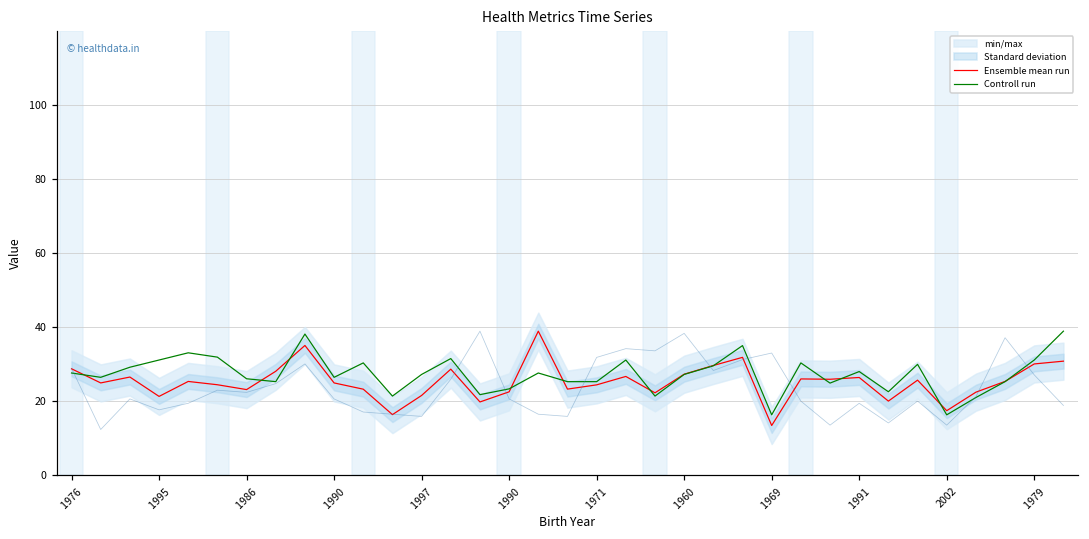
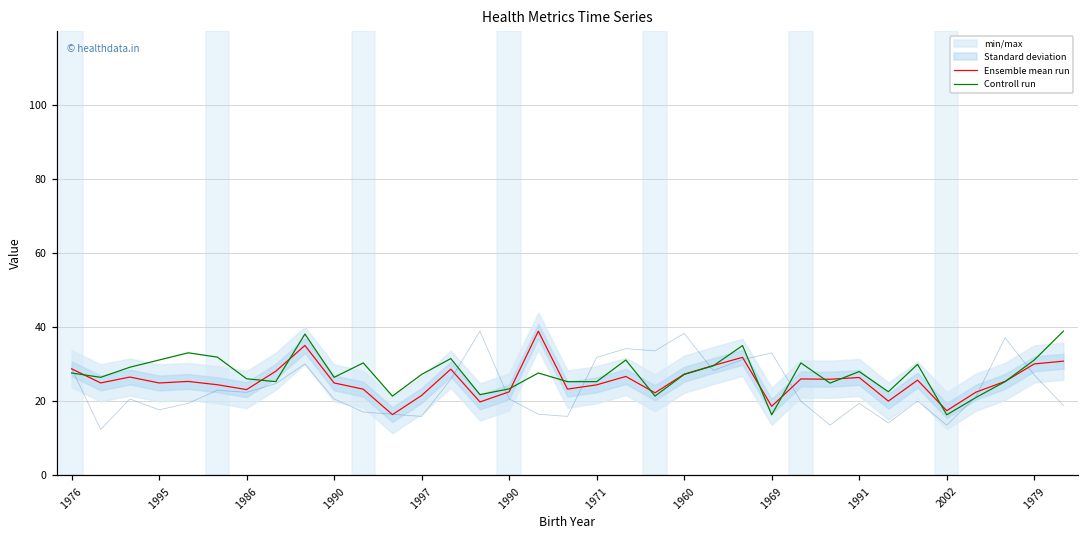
Ensemble mean run, 1995: 21 -> 25
Ensemble mean run, 1969: 13 -> 19
